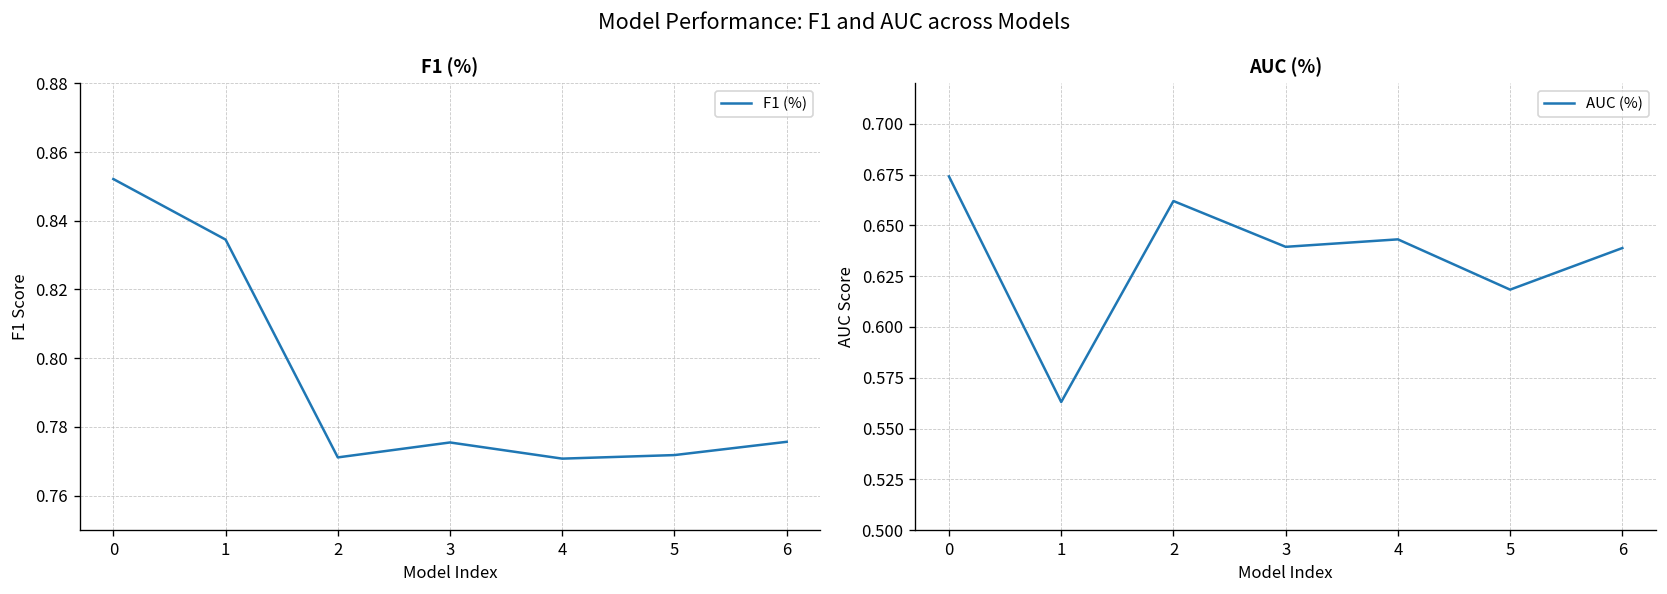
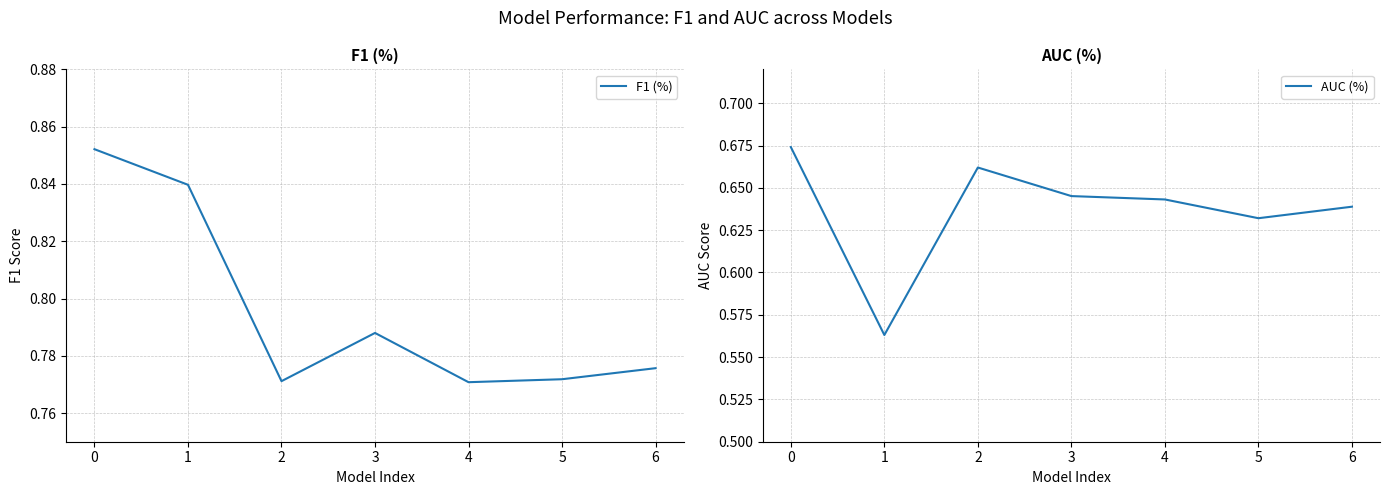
F1 (%), 1: 0.835 -> 0.840
F1 (%), 3: 0.775 -> 0.788
AUC (%), 3: 0.639 -> 0.645
AUC (%), 5: 0.618 -> 0.632
